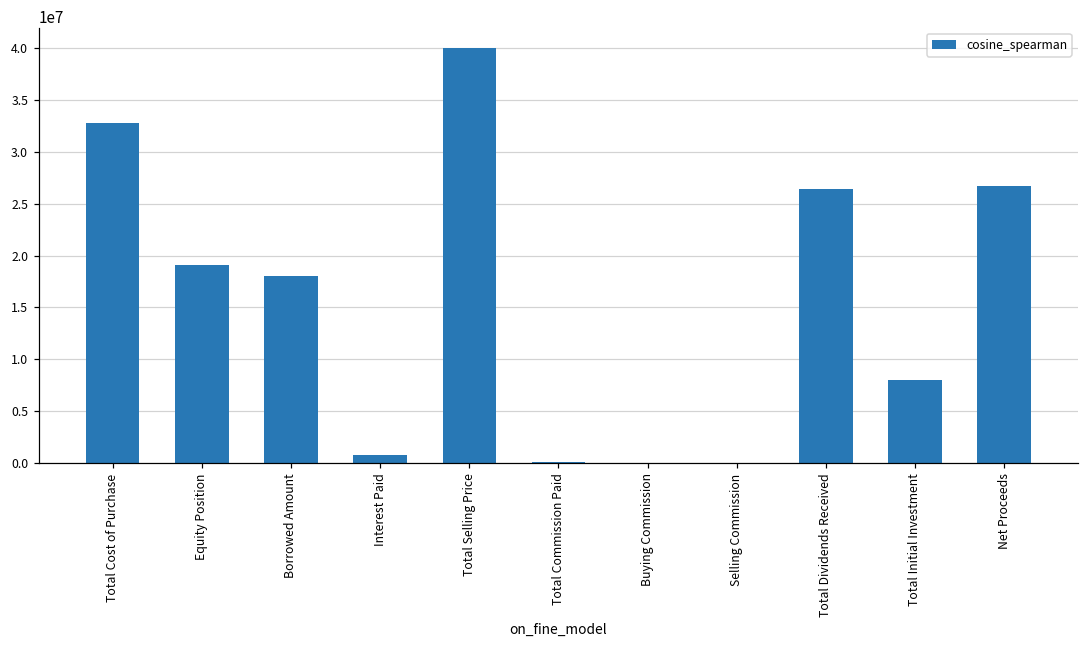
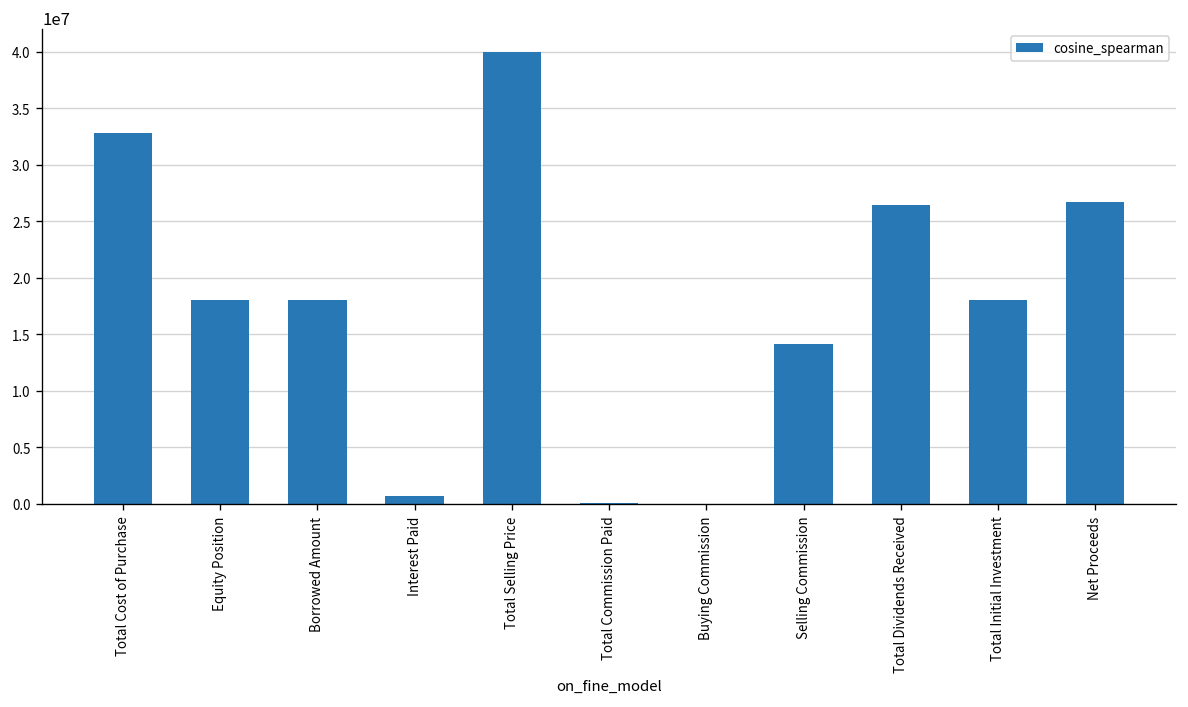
Equity Position: 19000000 -> 18000000
Selling Commission: 0 -> 14000000
Total Initial Investment: 8000000 -> 18000000
